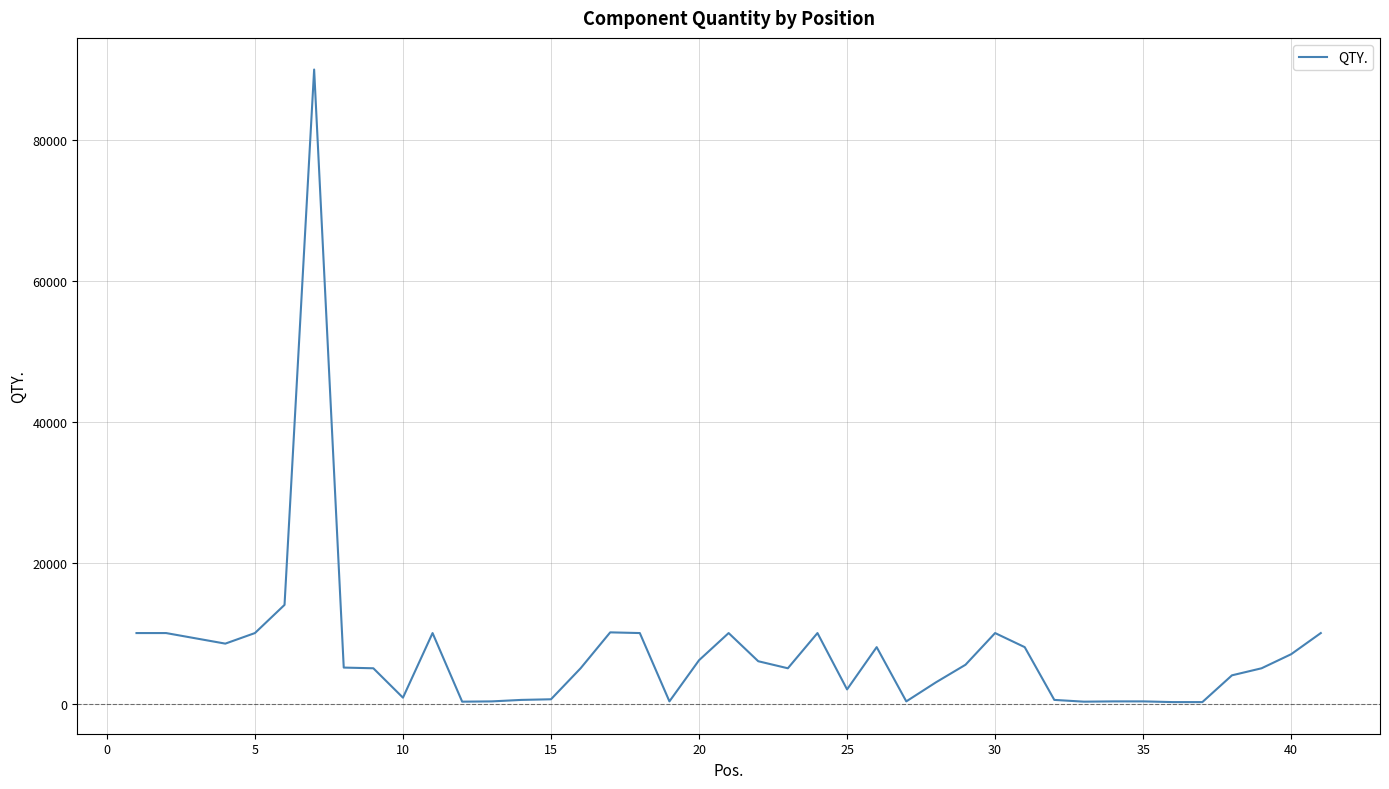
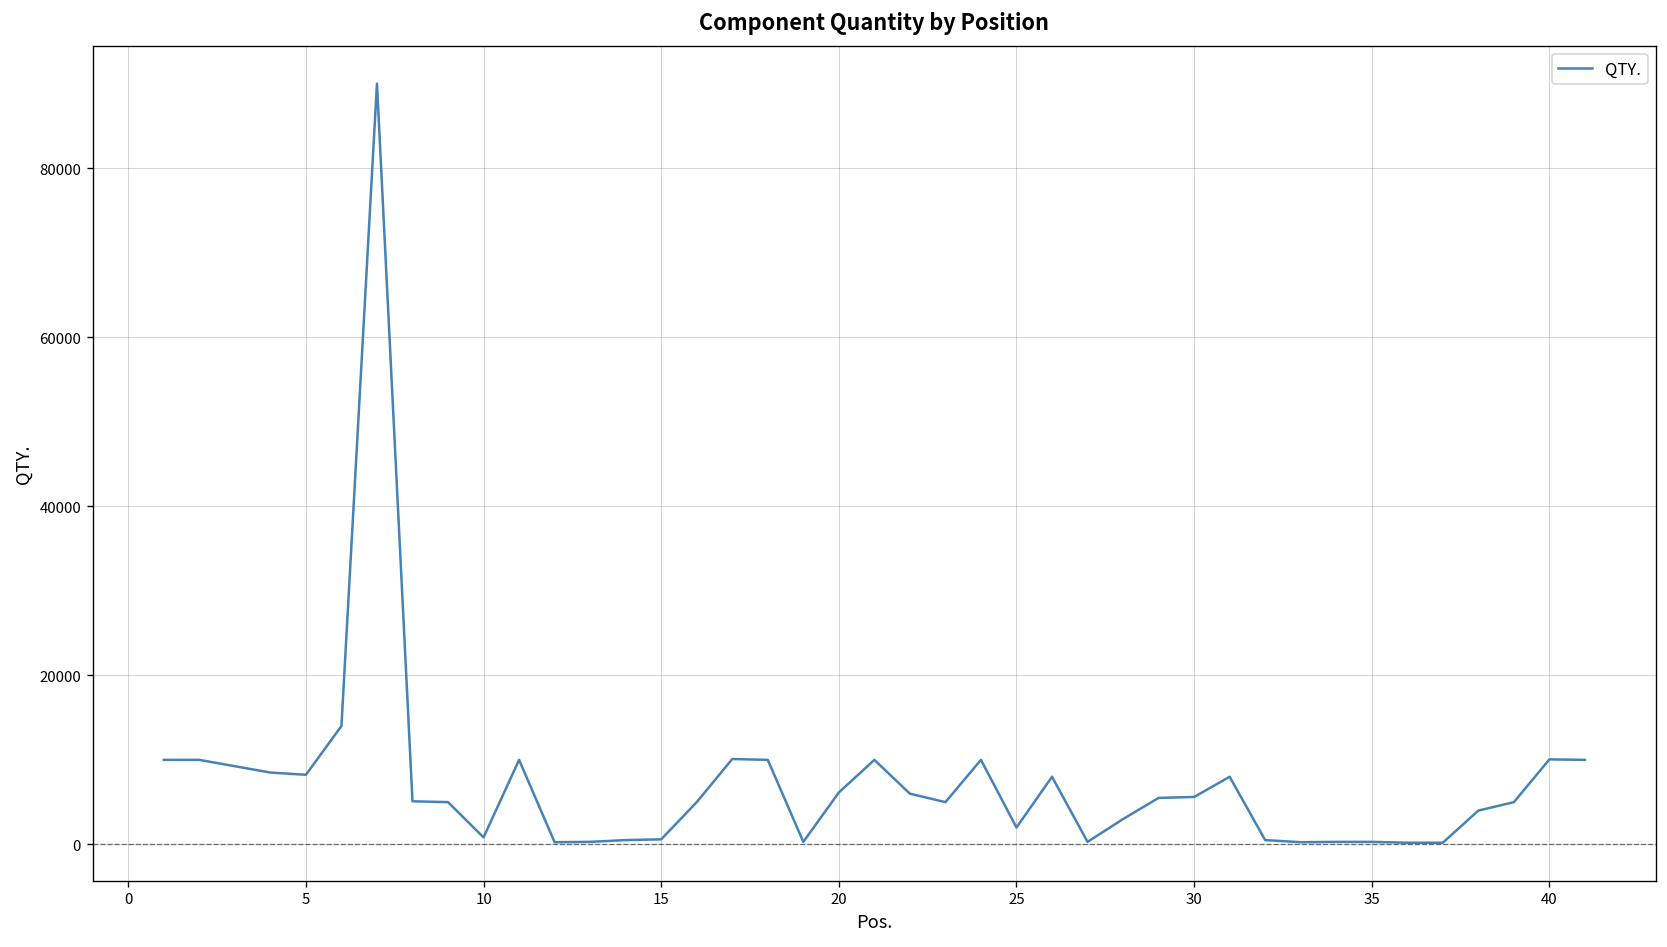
5: 10000 -> 8000
30: 10000 -> 6000
40: 7000 -> 10000
